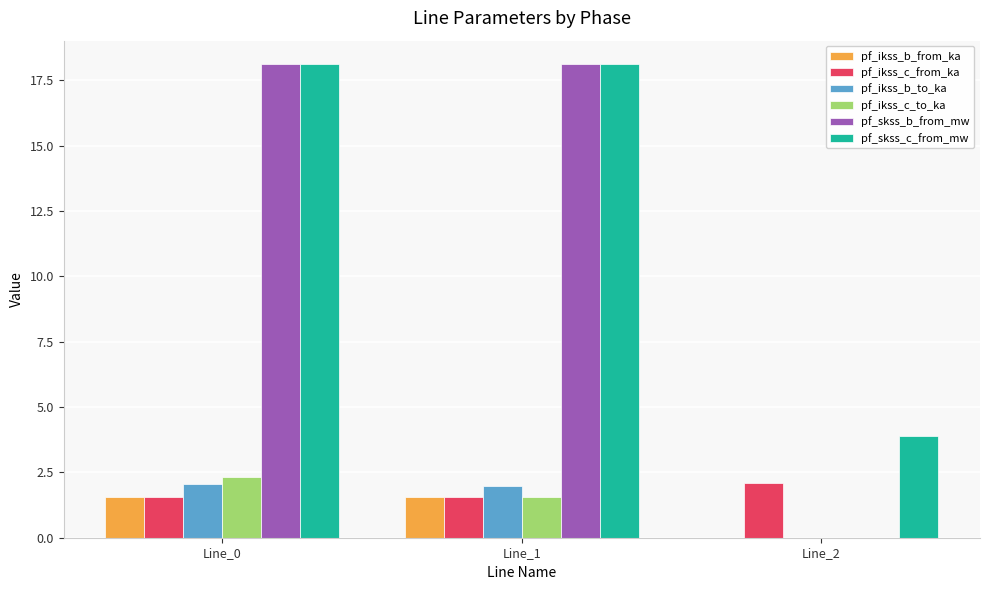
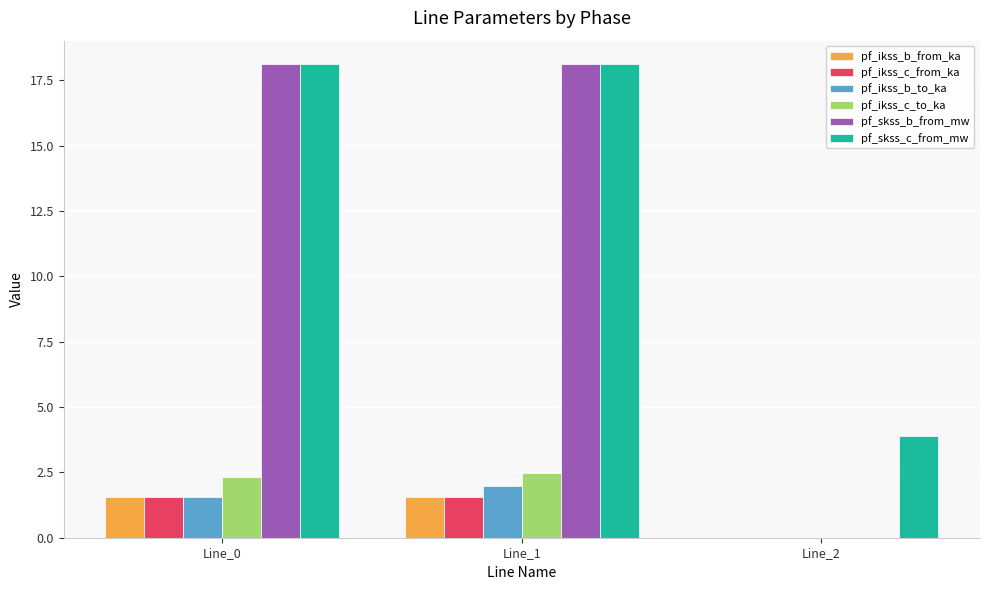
pf_ikss_b_to_ka, Line_0: 2.0 -> 1.6
pf_ikss_c_to_ka, Line_1: 1.6 -> 2.5
pf_ikss_c_from_ka, Line_2: 2.1 -> 0.0
